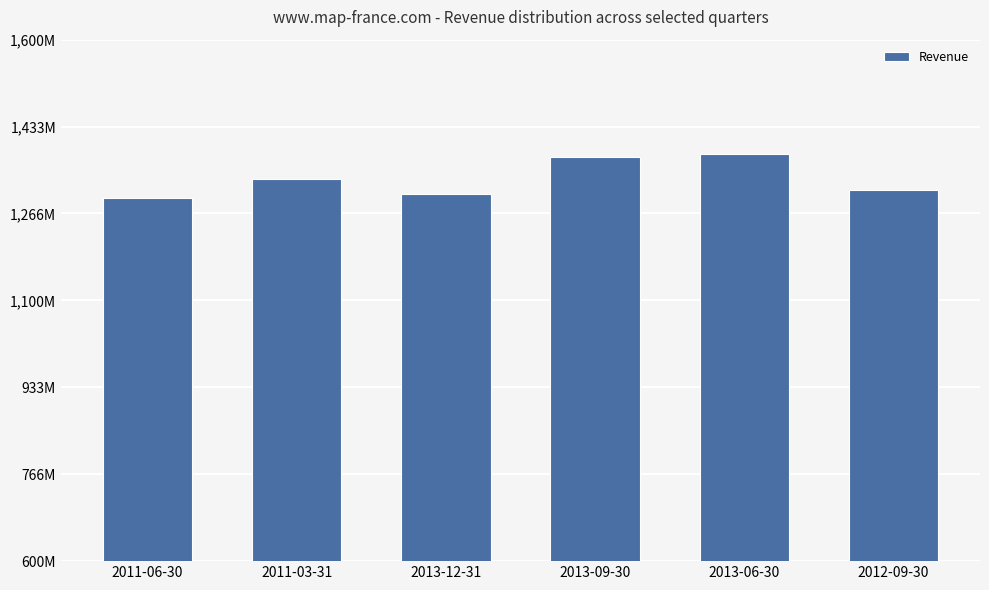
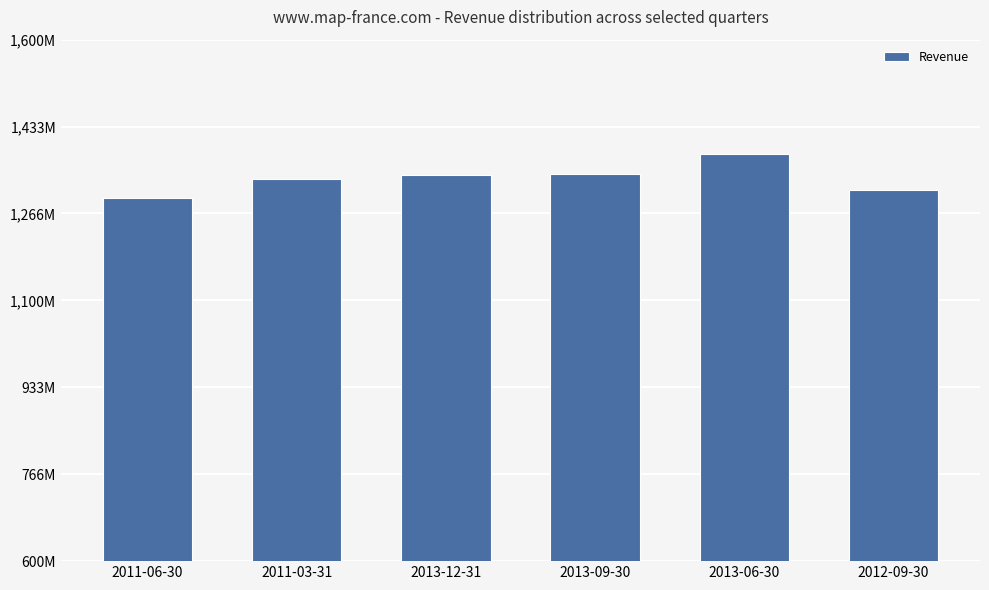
2013-12-31: 1,300,000,000 -> 1,340,000,000
2013-09-30: 1,370,000,000 -> 1,340,000,000
